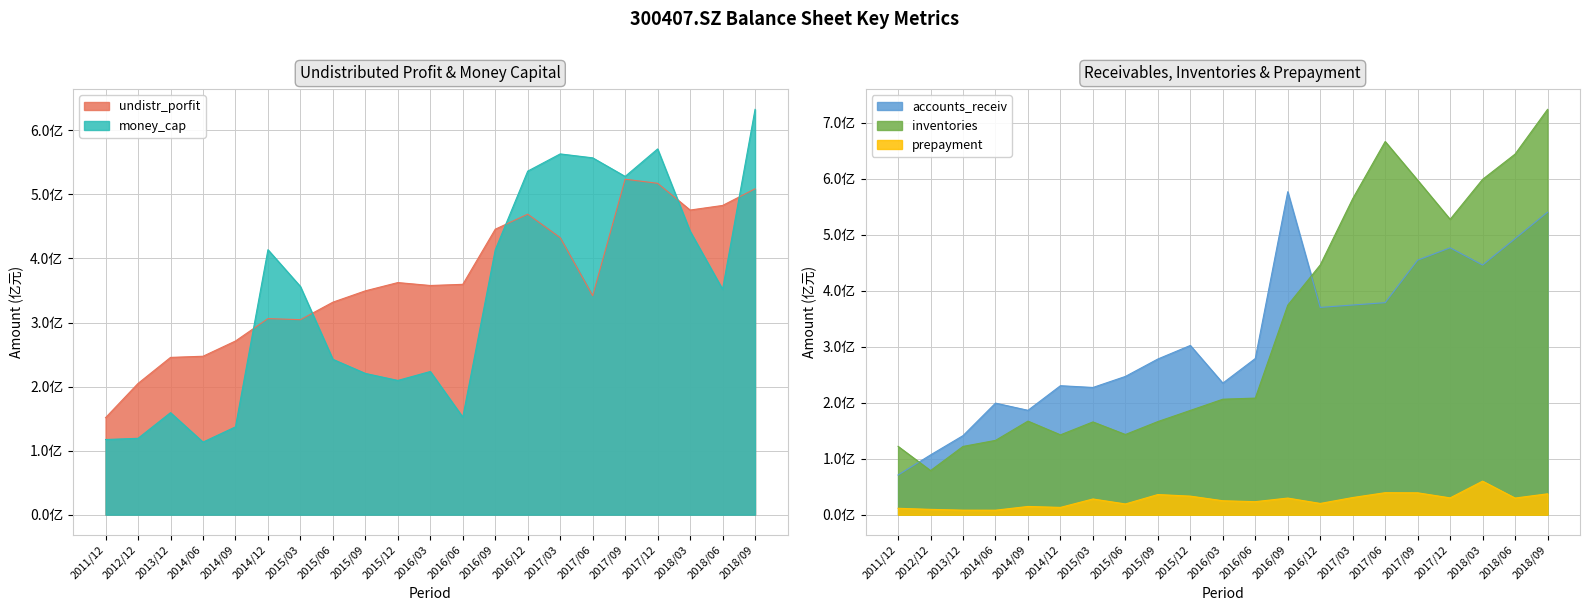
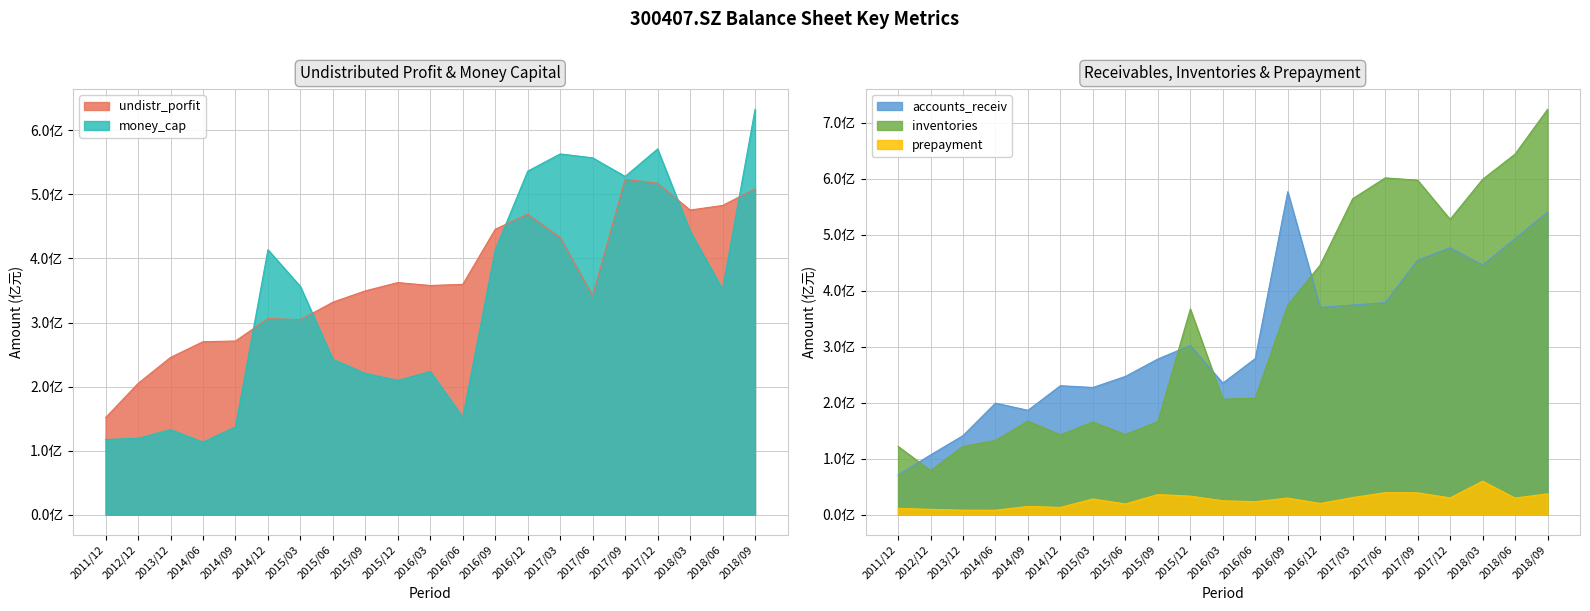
Undistributed Profit & Money Capital, money_cap, 2013/12: 1.6亿 -> 1.3亿
Undistributed Profit & Money Capital, undistr_porfit, 2014/06: 2.5亿 -> 2.7亿
Receivables, Inventories & Prepayment, inventories, 2015/12: 1.9亿 -> 3.7亿
Receivables, Inventories & Prepayment, inventories, 2017/06: 6.7亿 -> 6.0亿
